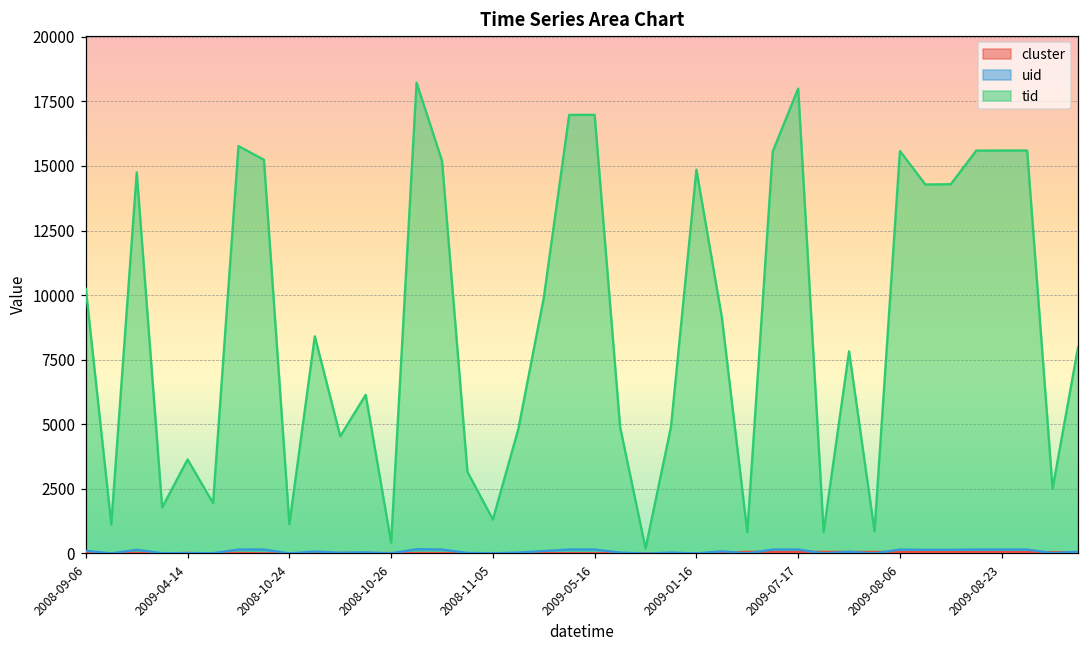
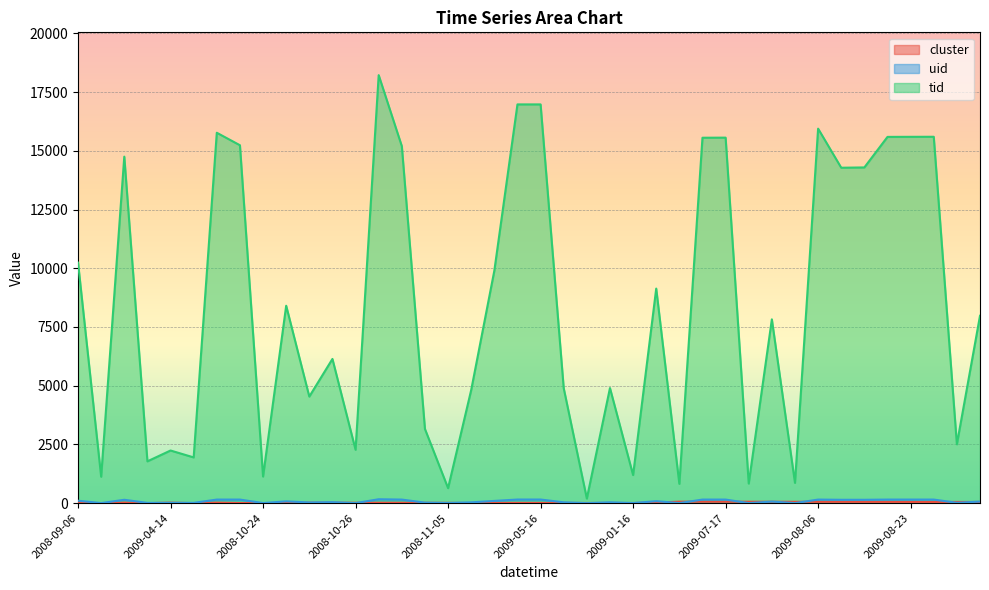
tid, 2009-04-14: 3600 -> 2200
tid, 2008-10-26: 400 -> 2300
tid, 2008-11-05: 1300 -> 600
tid, 2009-01-16: 14900 -> 1200
tid, 2009-07-17: 18000 -> 15600
tid, 2009-08-06: 15600 -> 15900
